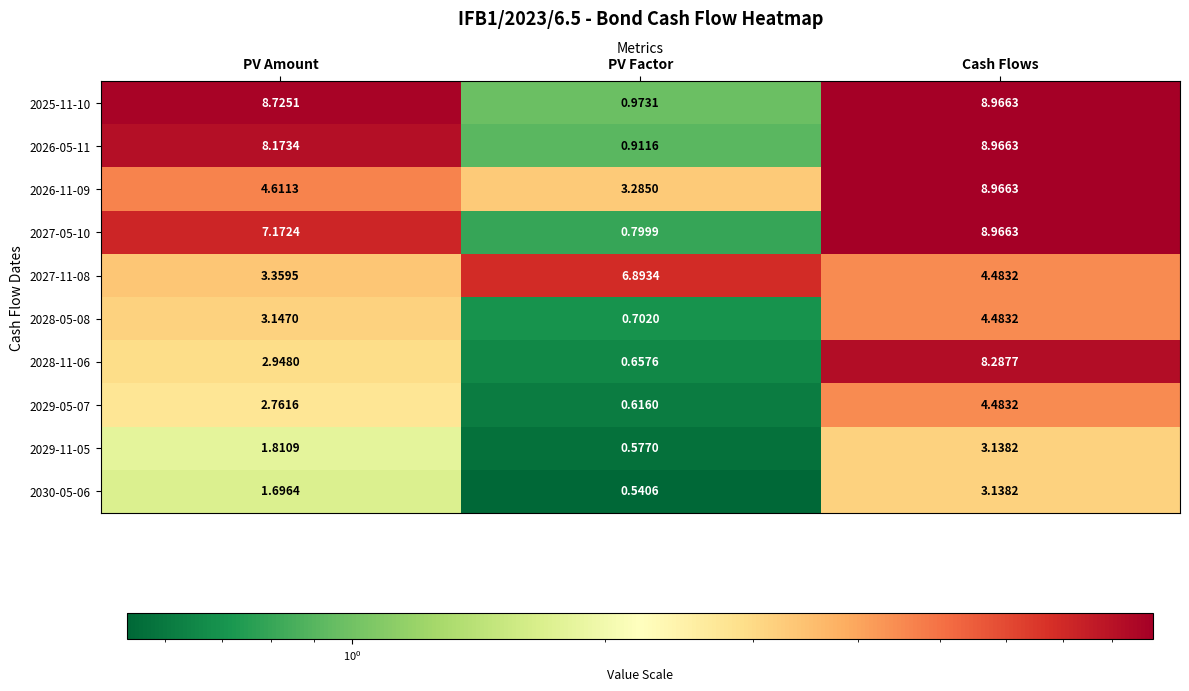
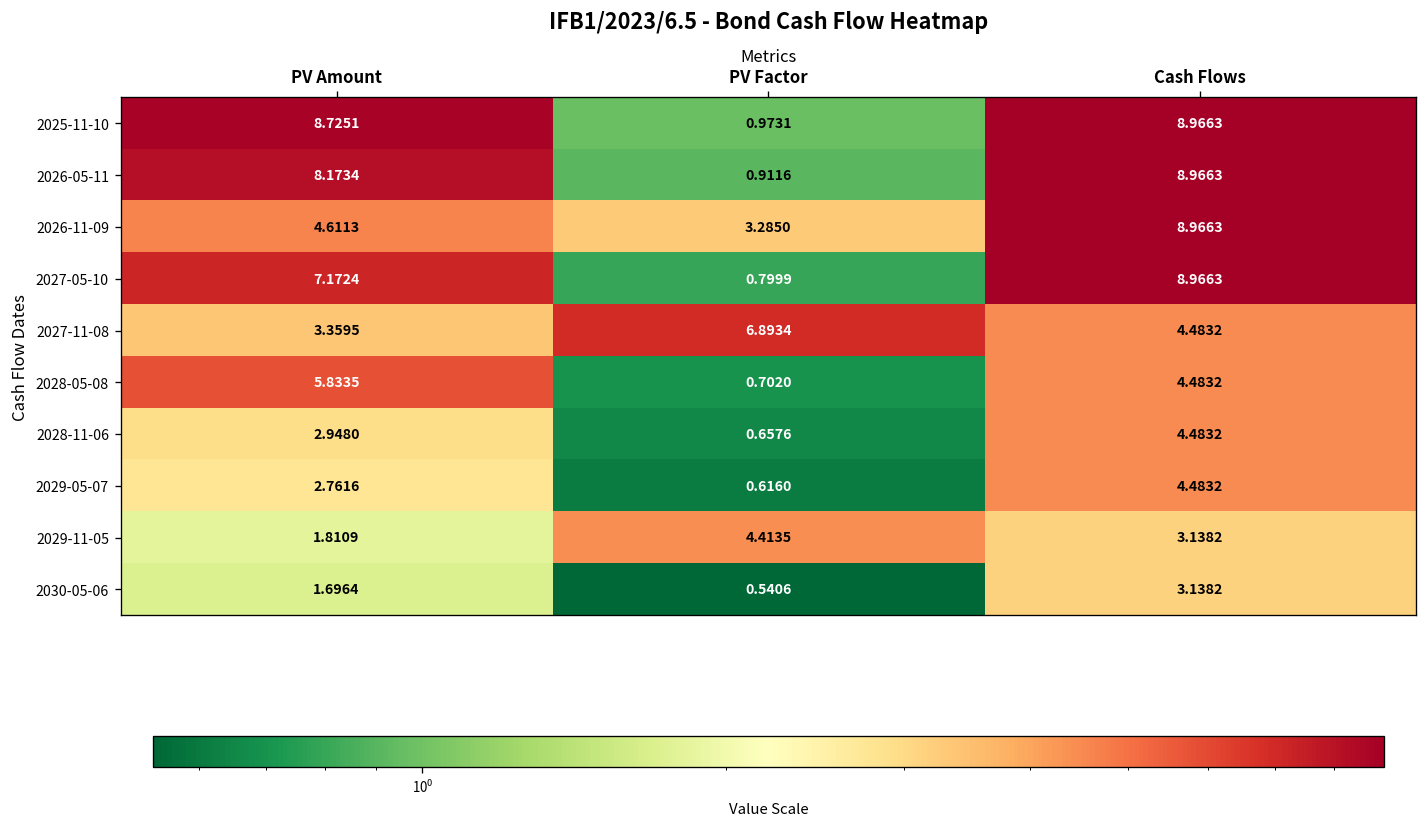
2028-05-08, PV Amount: 3.1470 -> 5.8335
2028-11-06, Cash Flows: 8.2877 -> 4.4832
2029-11-05, PV Factor: 0.5770 -> 4.4135
